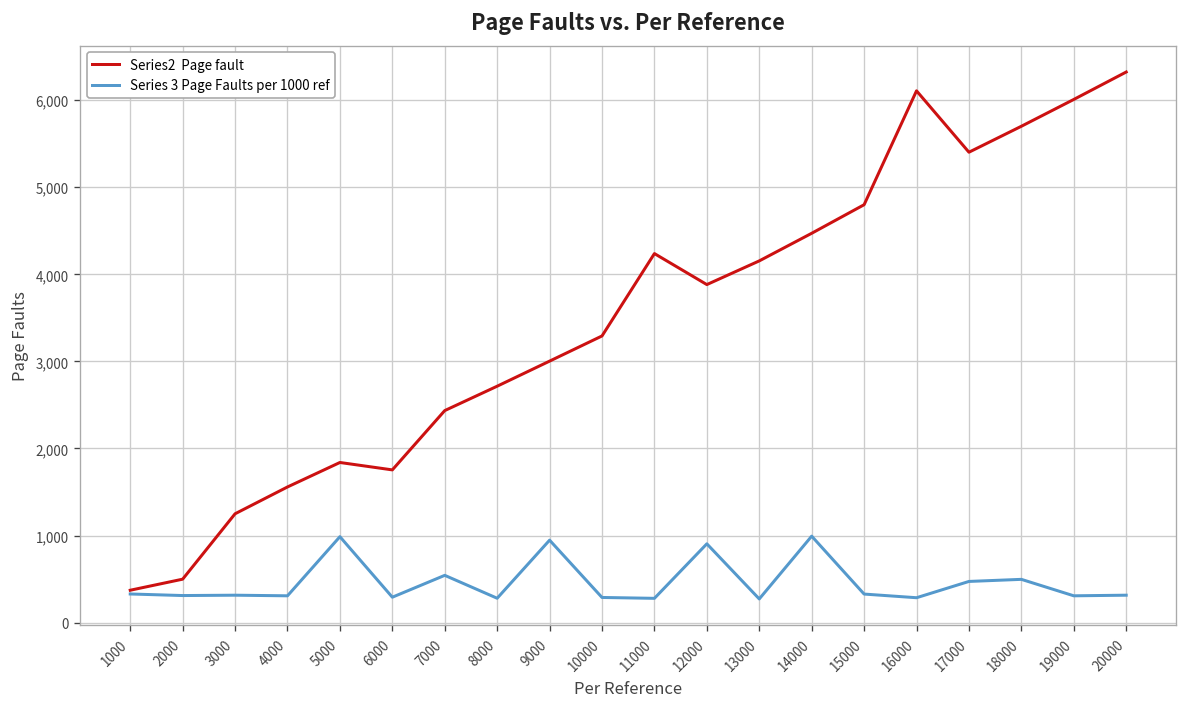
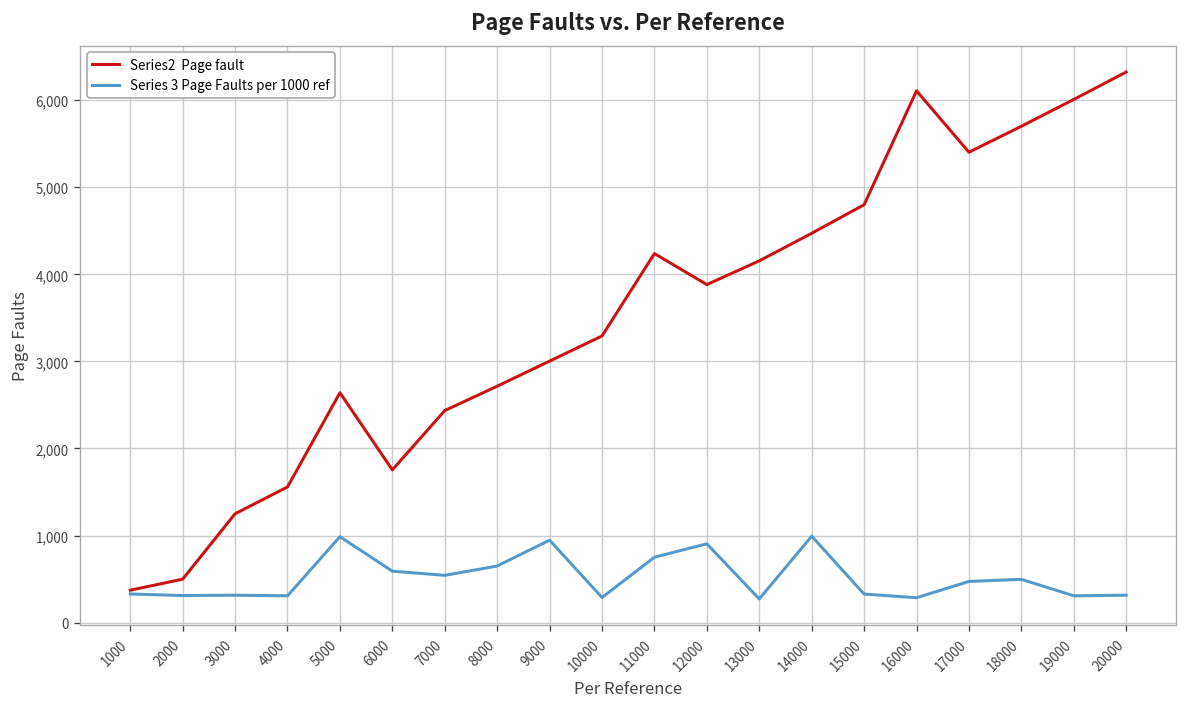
Series2 Page fault, 5000: 1,800 -> 2,600
Series 3 Page Faults per 1000 ref, 6000: 300 -> 600
Series 3 Page Faults per 1000 ref, 8000: 300 -> 700
Series 3 Page Faults per 1000 ref, 11000: 300 -> 800
